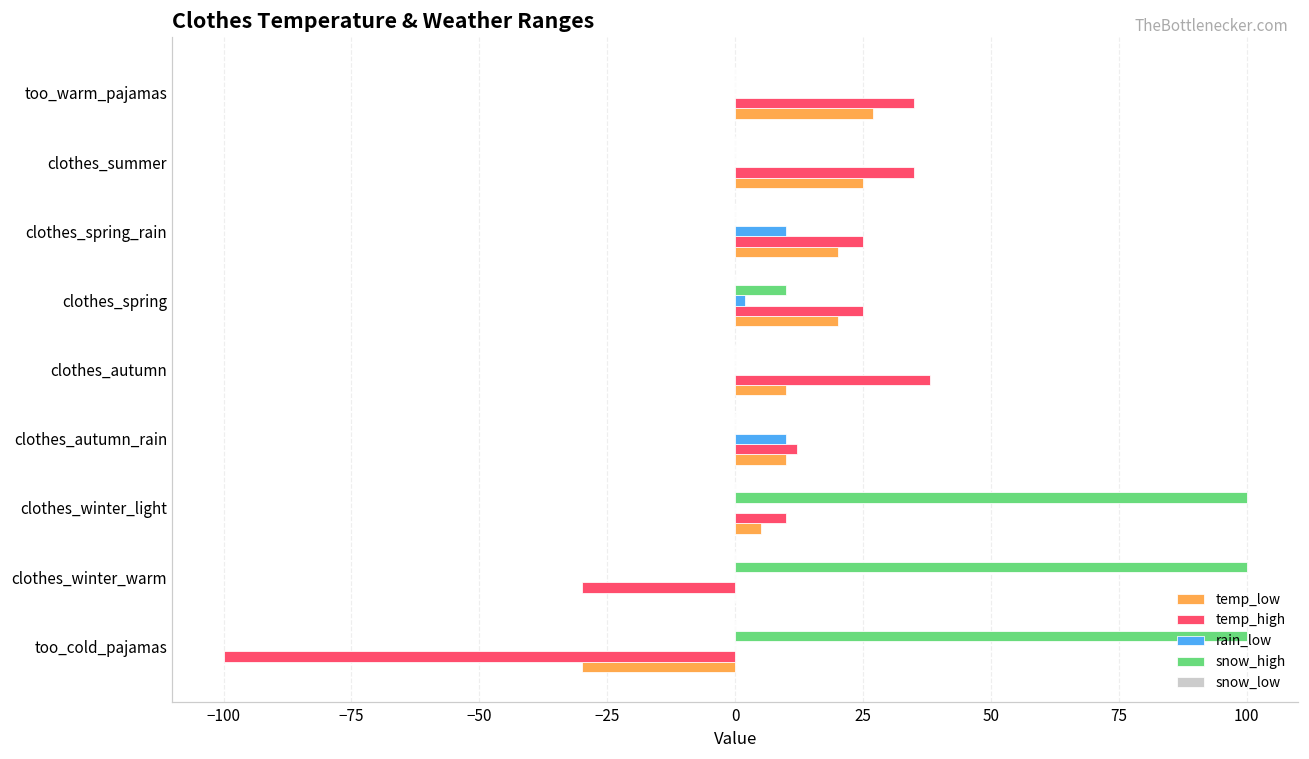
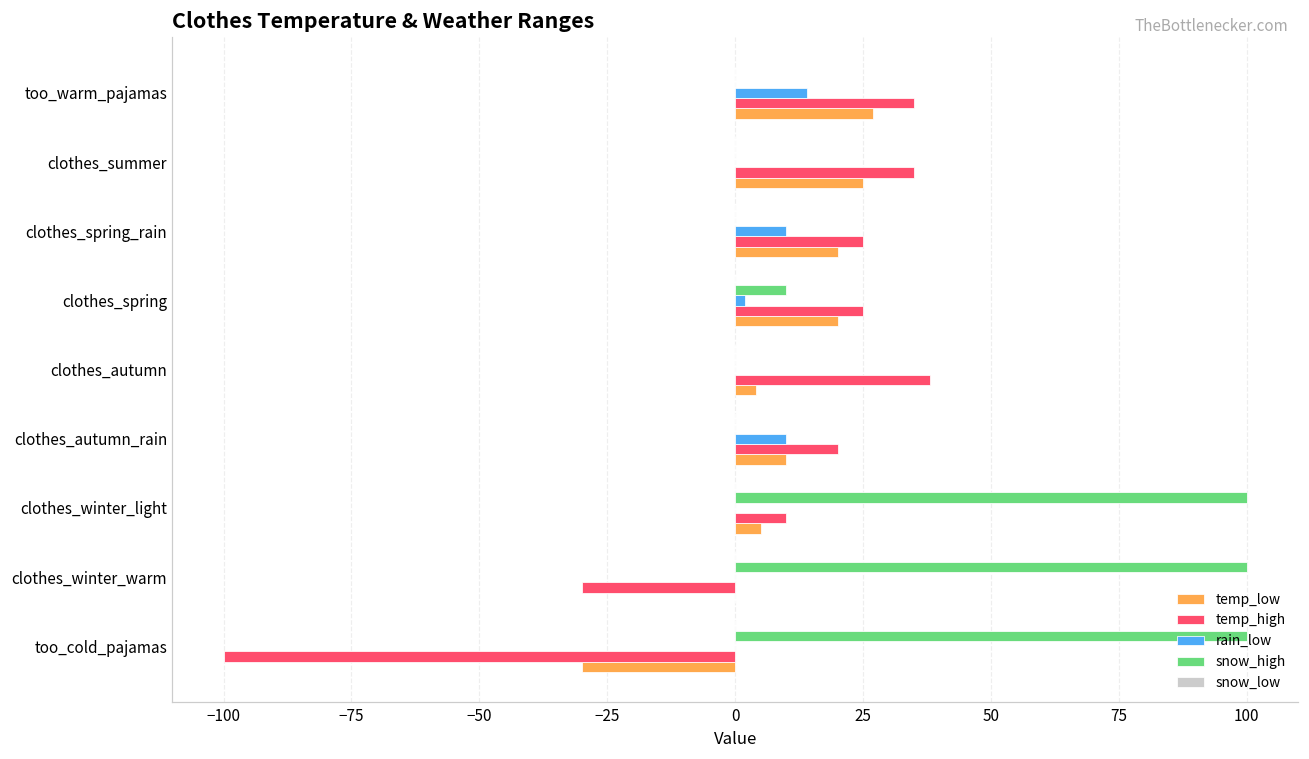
rain_low, too_warm_pajamas: 0 -> 14
temp_low, clothes_autumn: 10 -> 4
temp_high, clothes_autumn_rain: 12 -> 20
